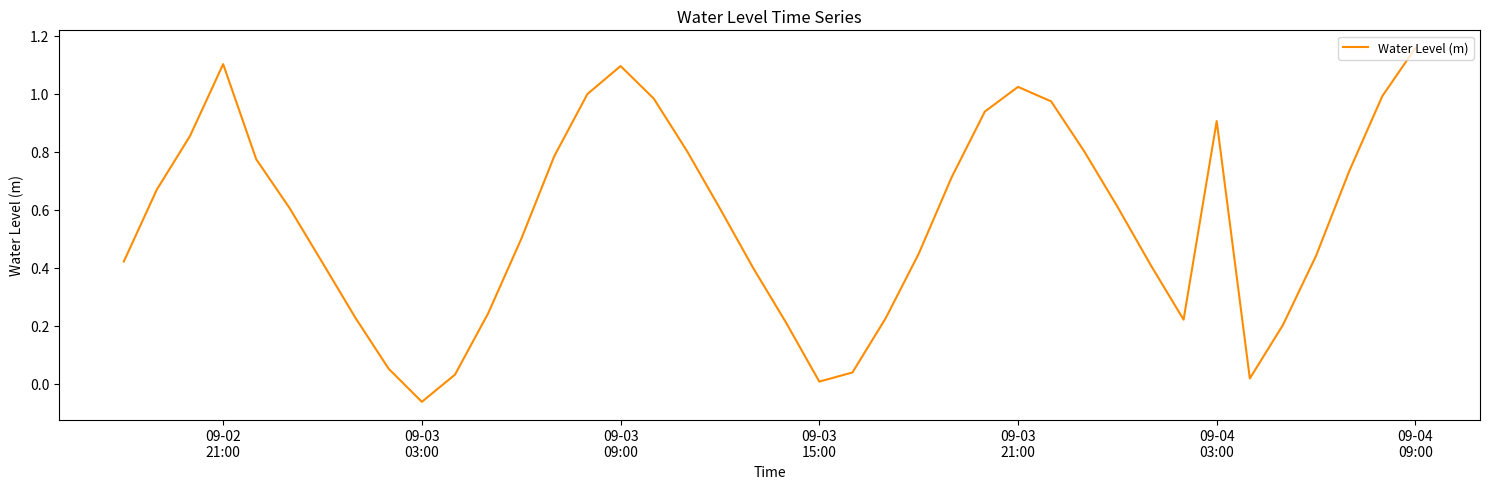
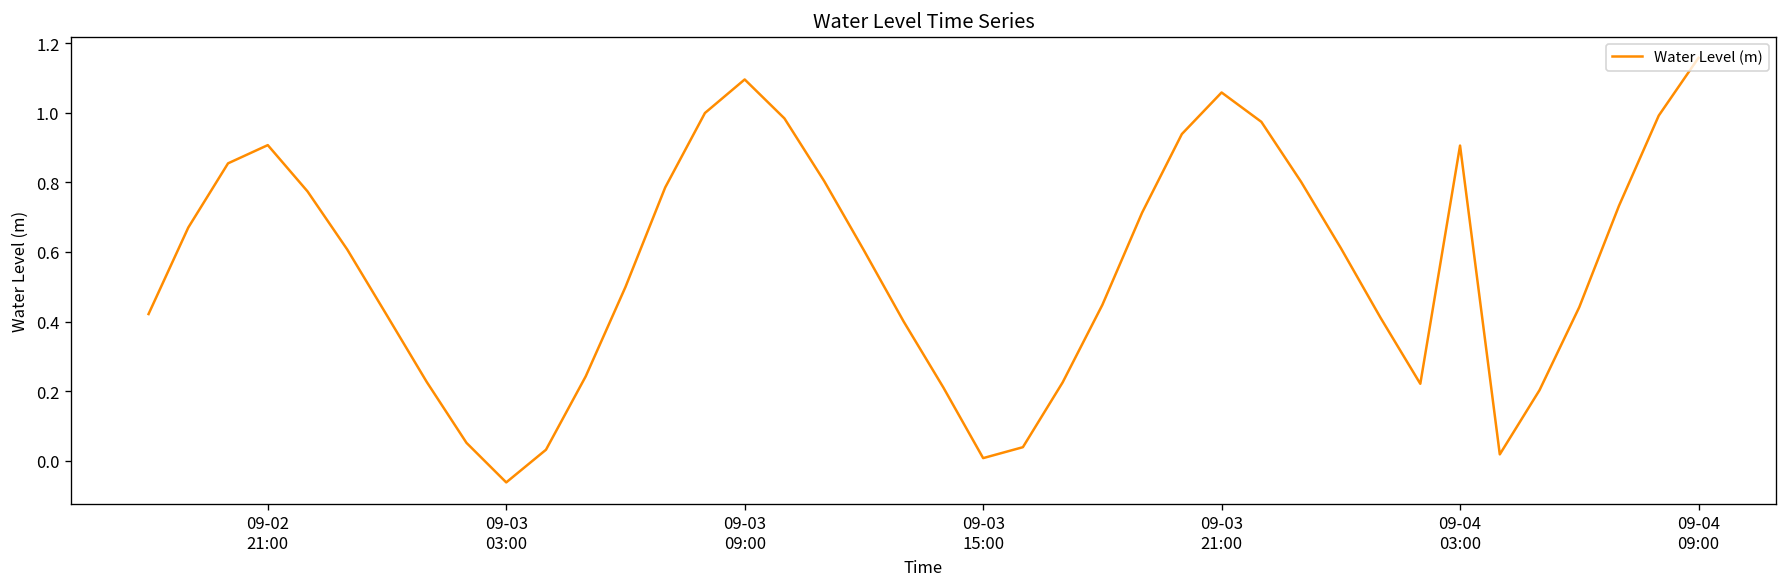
09-02 21:00: 1.10 -> 0.91
09-03 21:00: 1.02 -> 1.06
